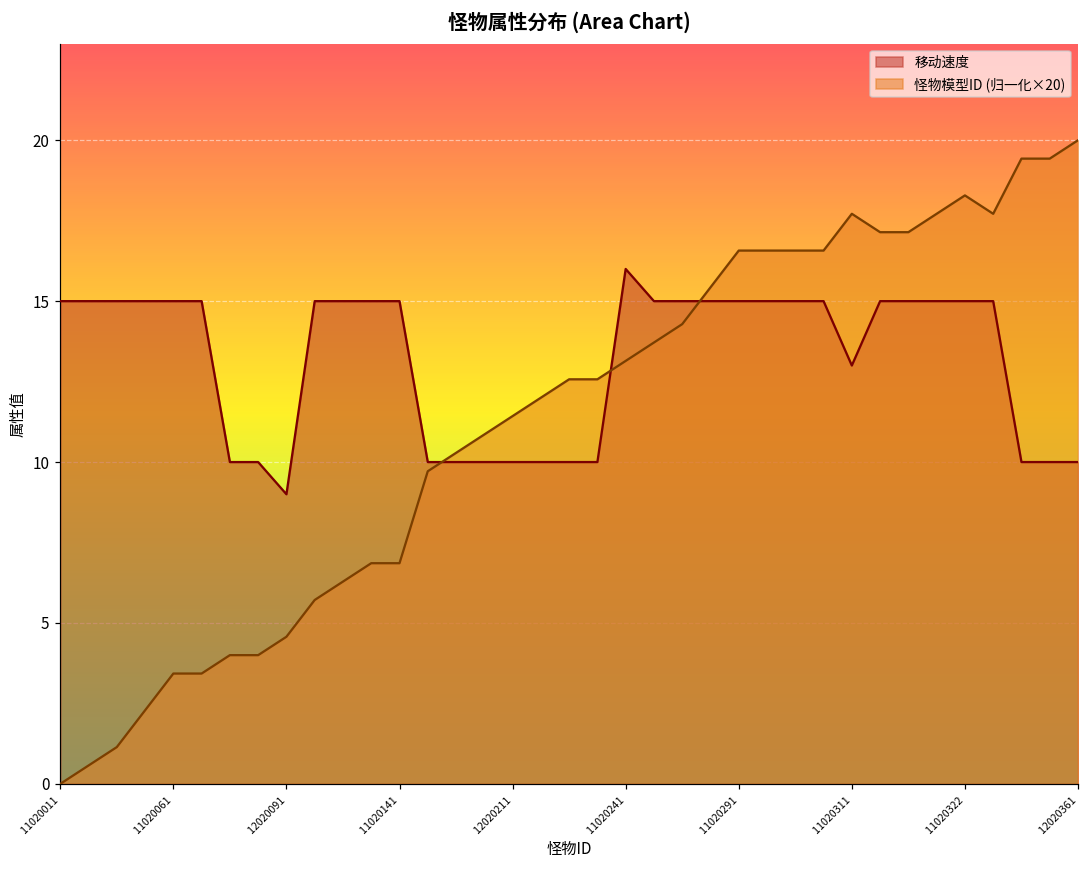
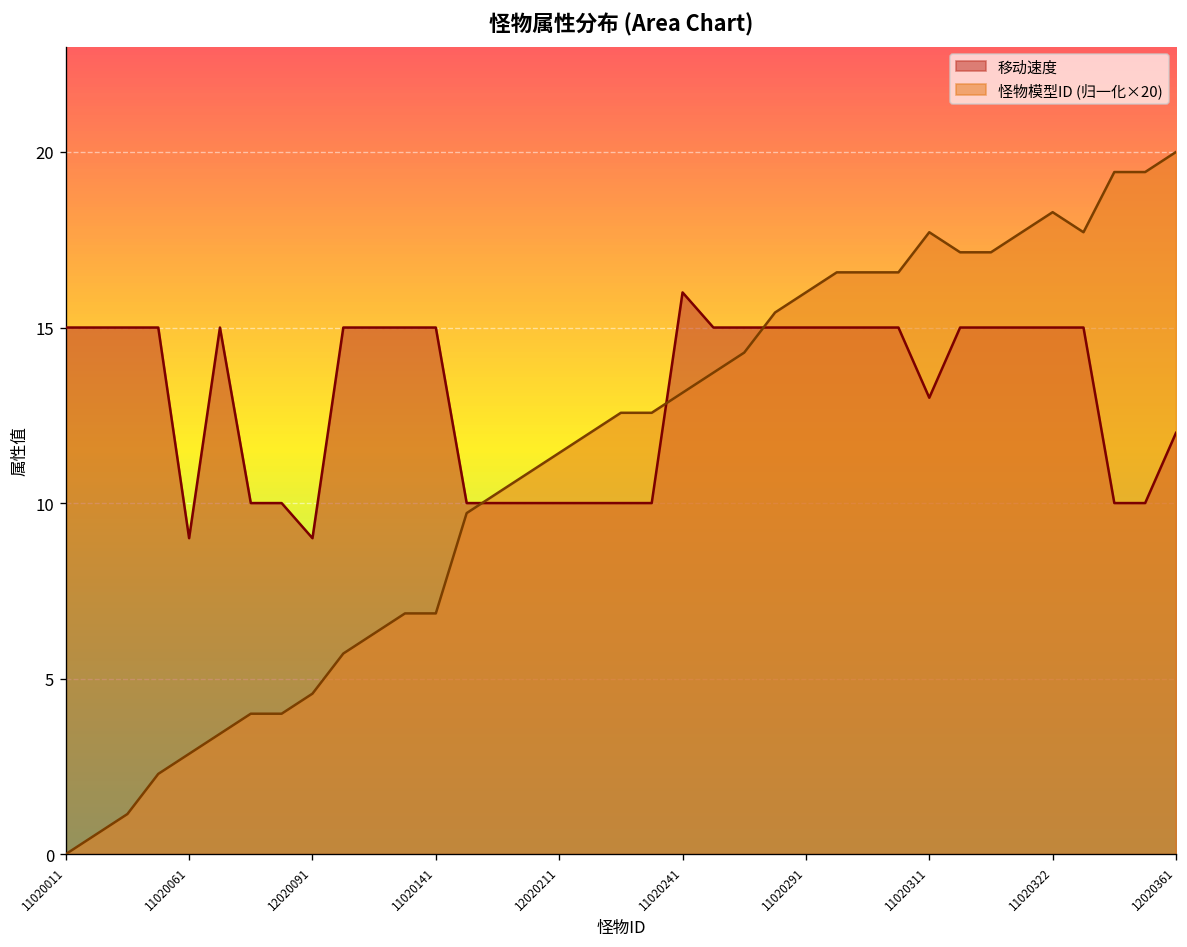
移动速度, 11020061: 15 -> 9
怪物模型ID (归一化×20), 11020061: 3.4 -> 2.9
怪物模型ID (归一化×20), 11020291: 16.6 -> 16.0
移动速度, 12020361: 10 -> 12
